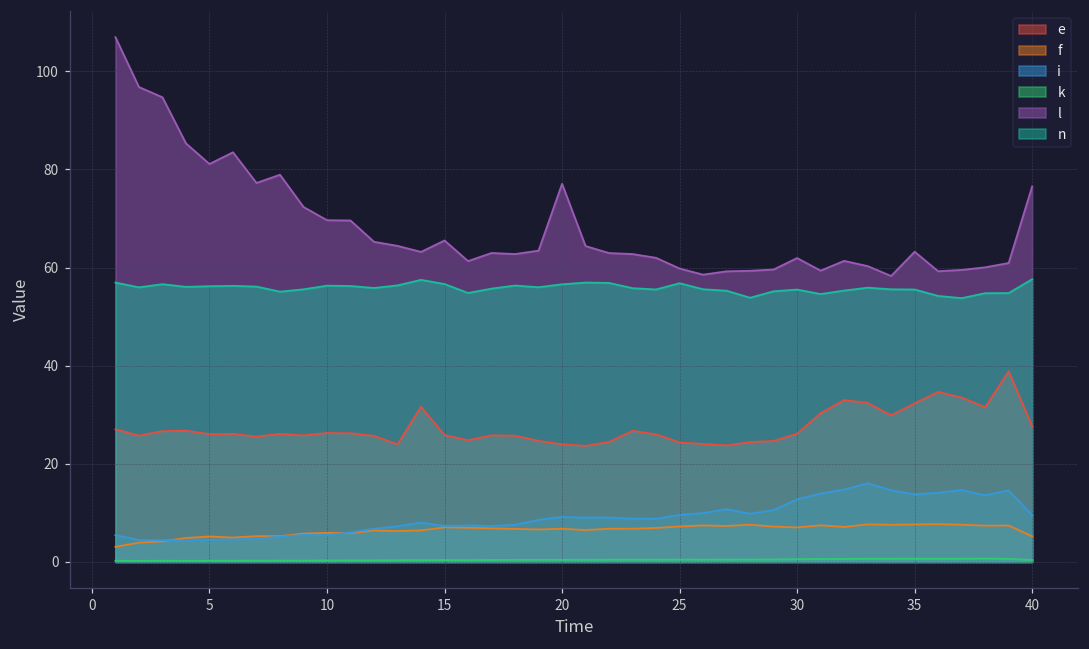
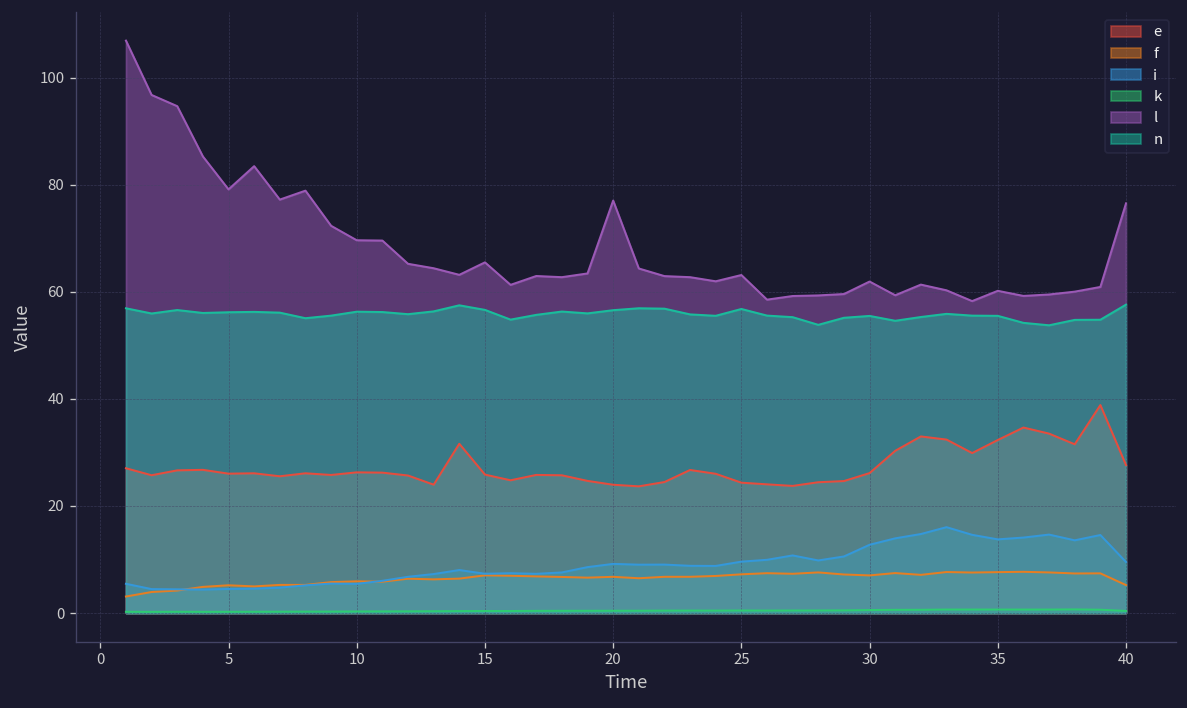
l, 5: 81 -> 79
l, 25: 60 -> 63
l, 35: 63 -> 60
